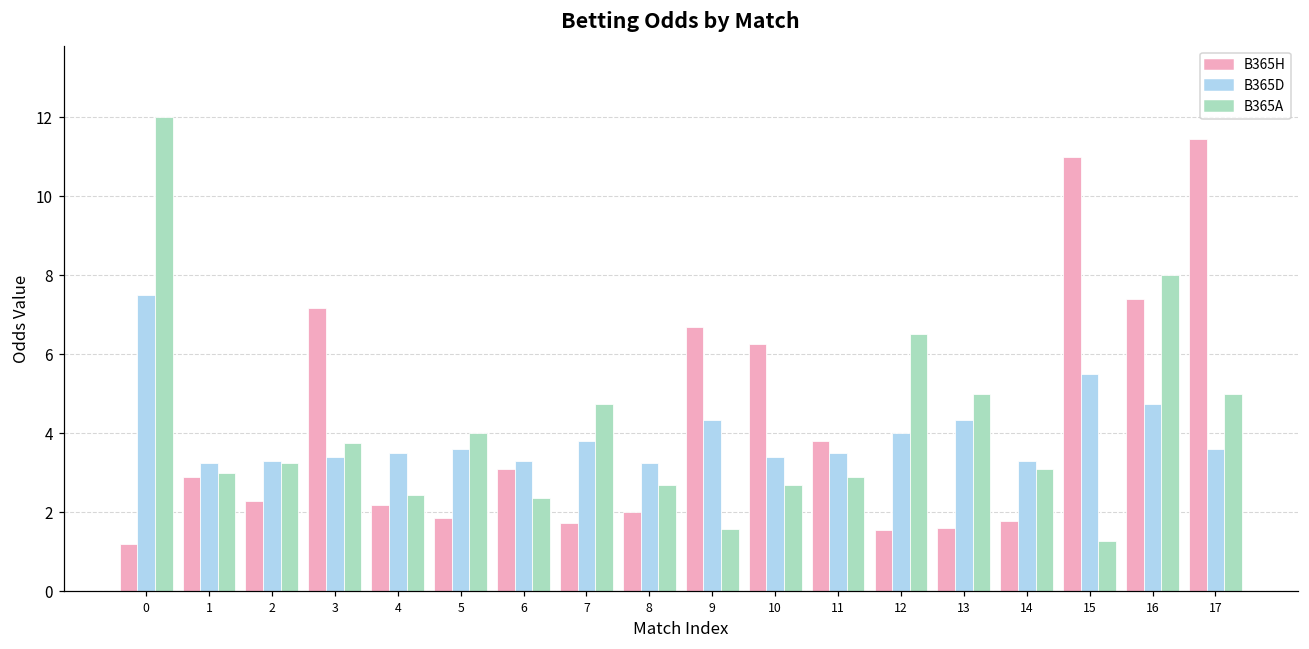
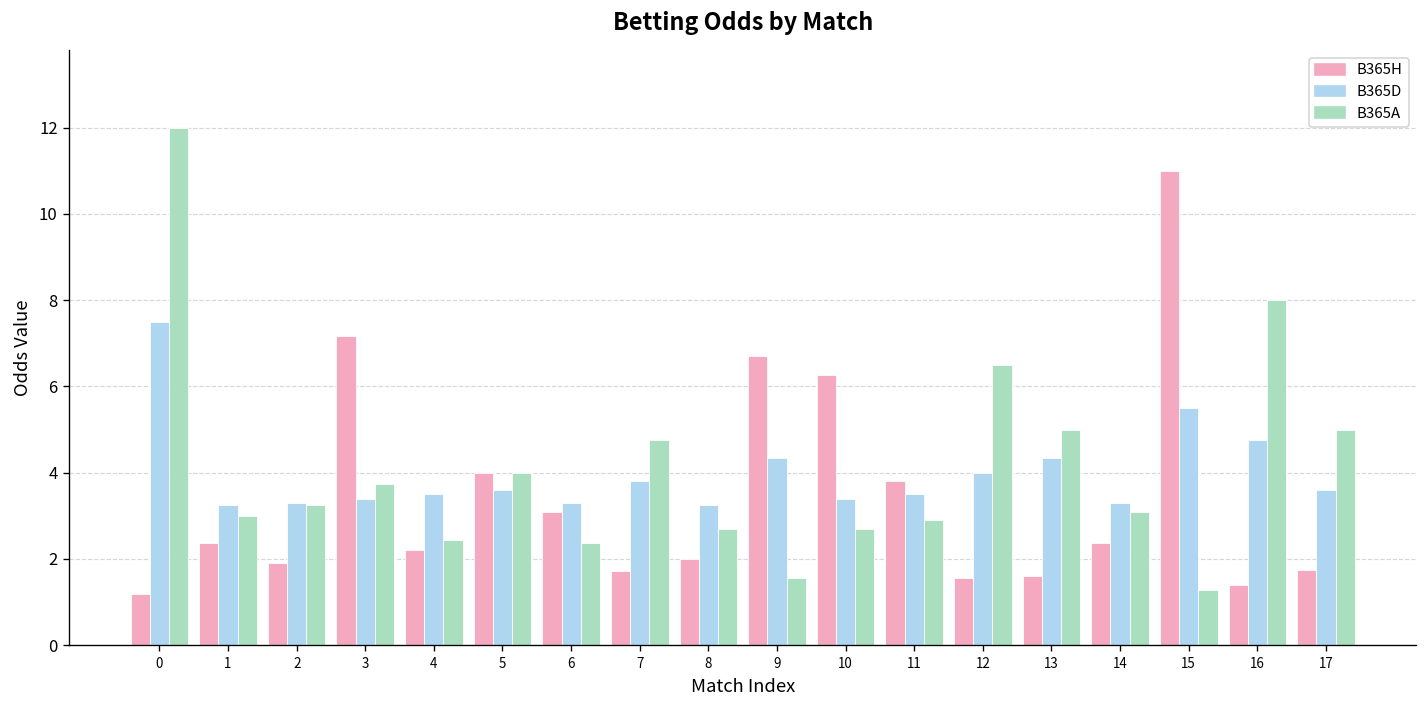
B365H, 1: 2.9 -> 2.4
B365H, 2: 2.3 -> 1.9
B365H, 5: 1.9 -> 4.0
B365H, 14: 1.8 -> 2.4
B365H, 16: 7.4 -> 1.4
B365H, 17: 11.4 -> 1.8
